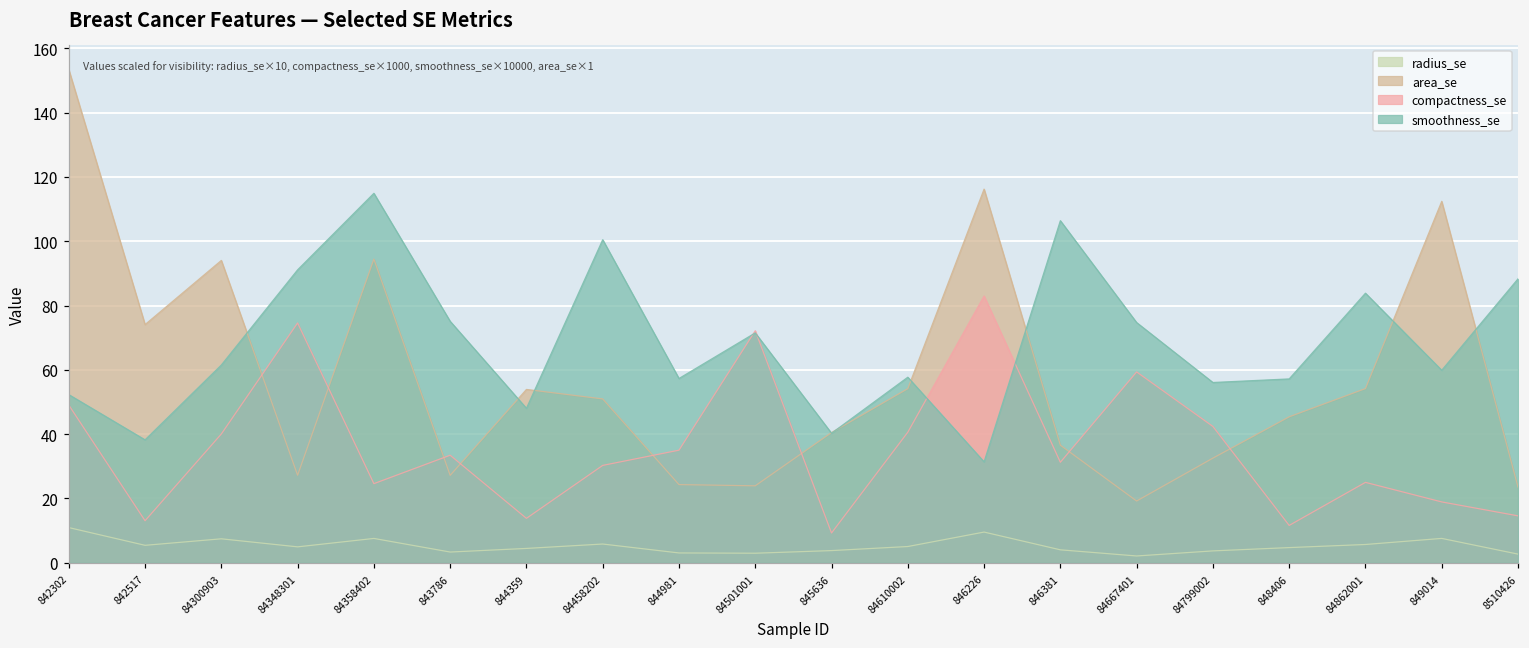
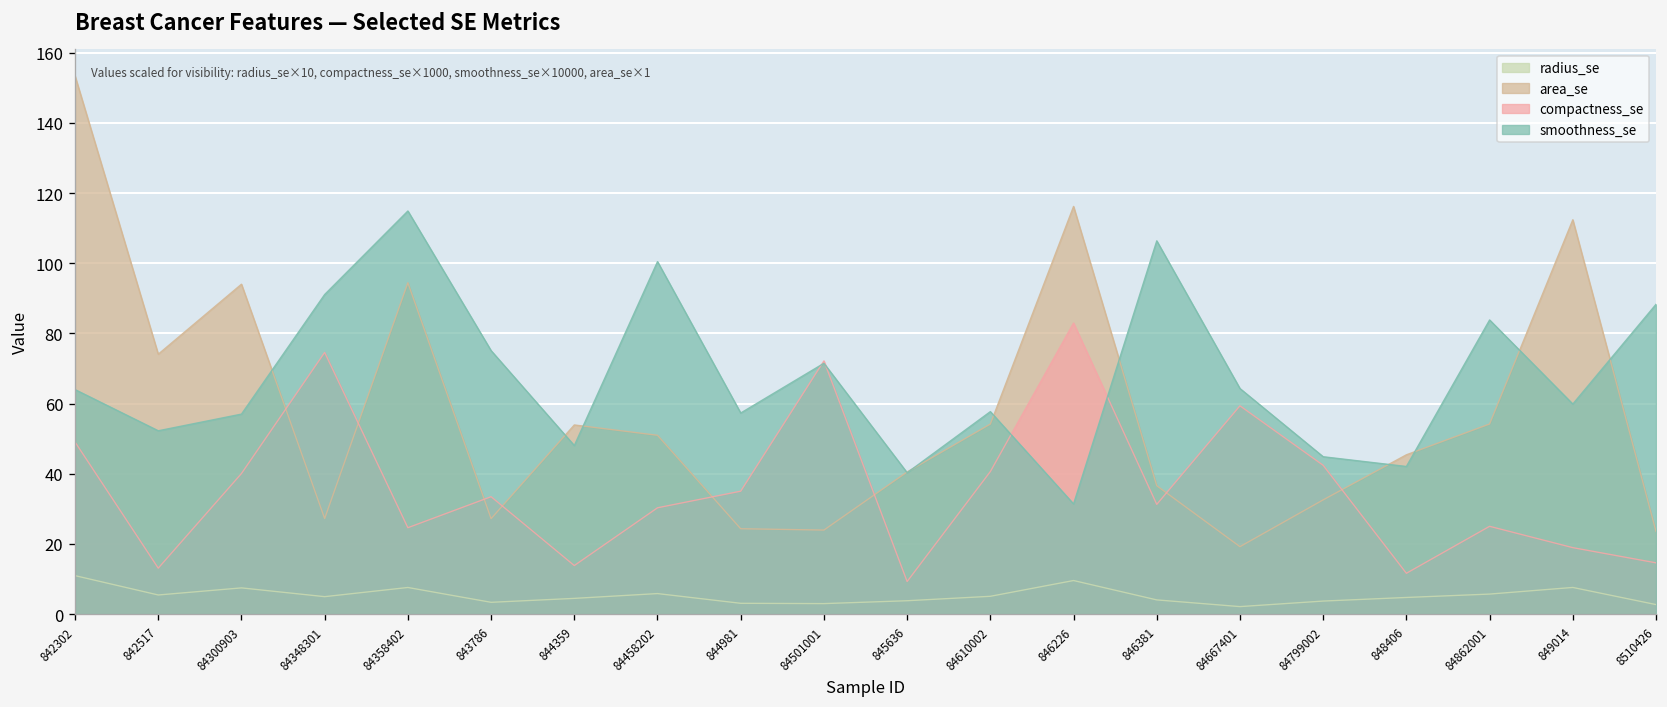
smoothness_se, 842302: 52 -> 64
smoothness_se, 842517: 38 -> 52
smoothness_se, 84300903: 62 -> 57
smoothness_se, 84667401: 75 -> 64
smoothness_se, 84799002: 56 -> 45
smoothness_se, 848406: 57 -> 42
